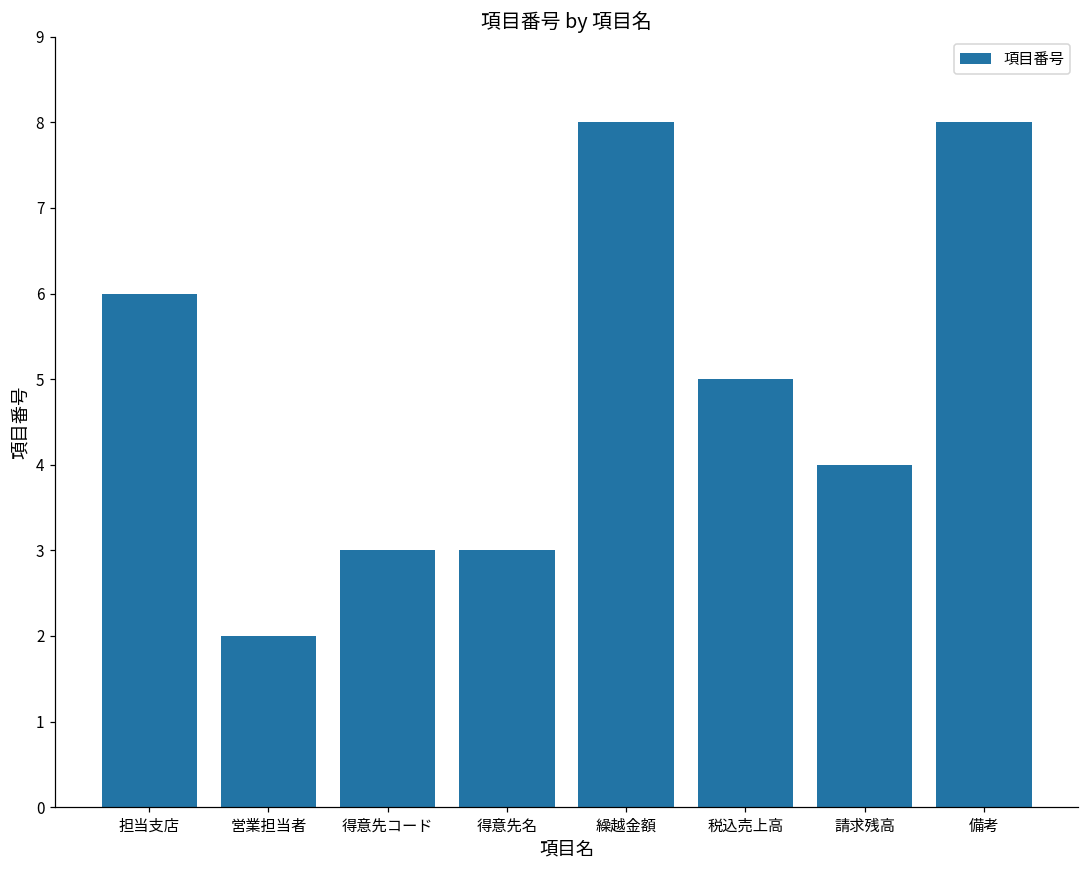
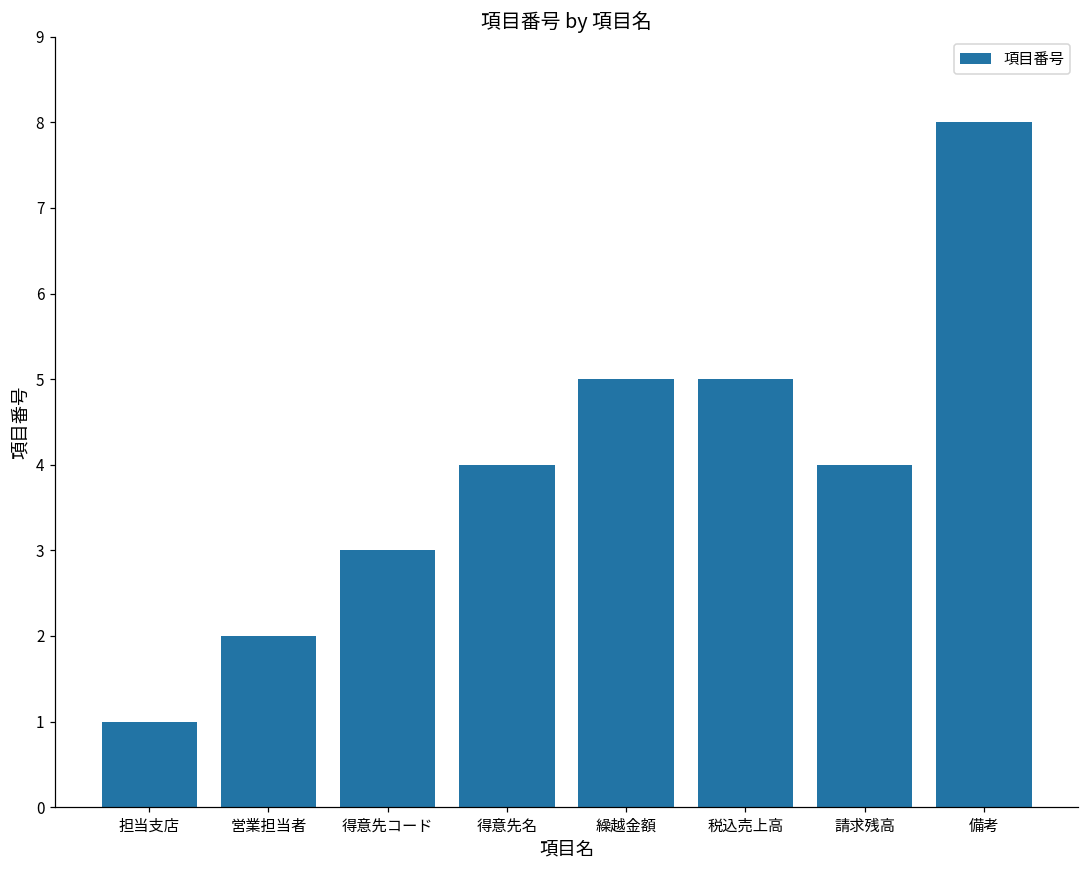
担当支店: 6 -> 1
得意先名: 3 -> 4
繰越金額: 8 -> 5
